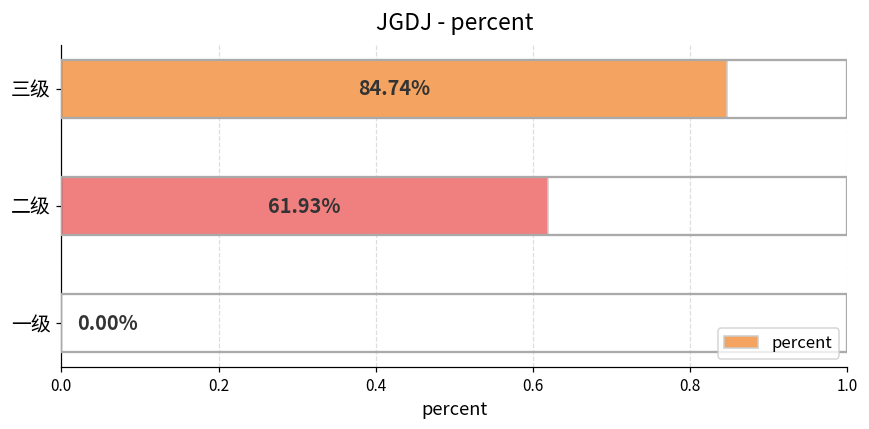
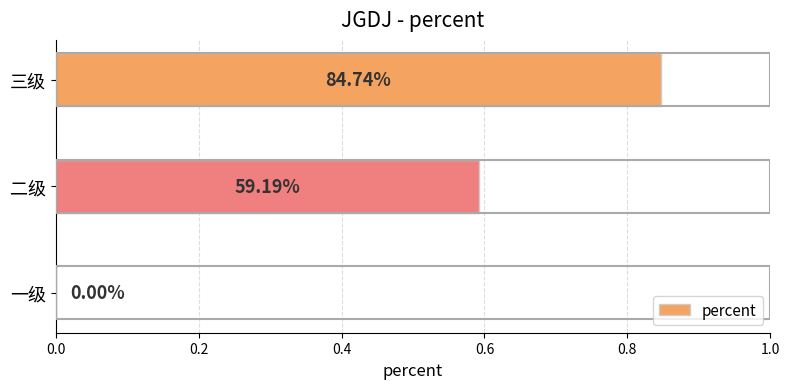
二级: 61.93% -> 59.19%
